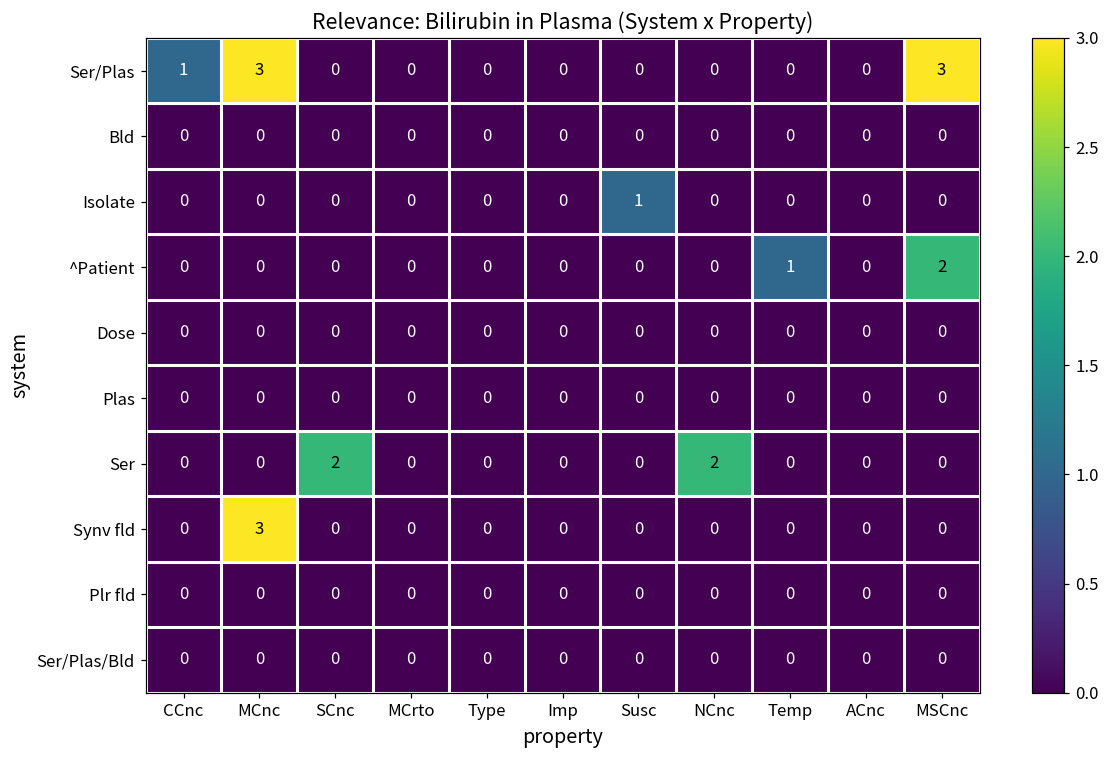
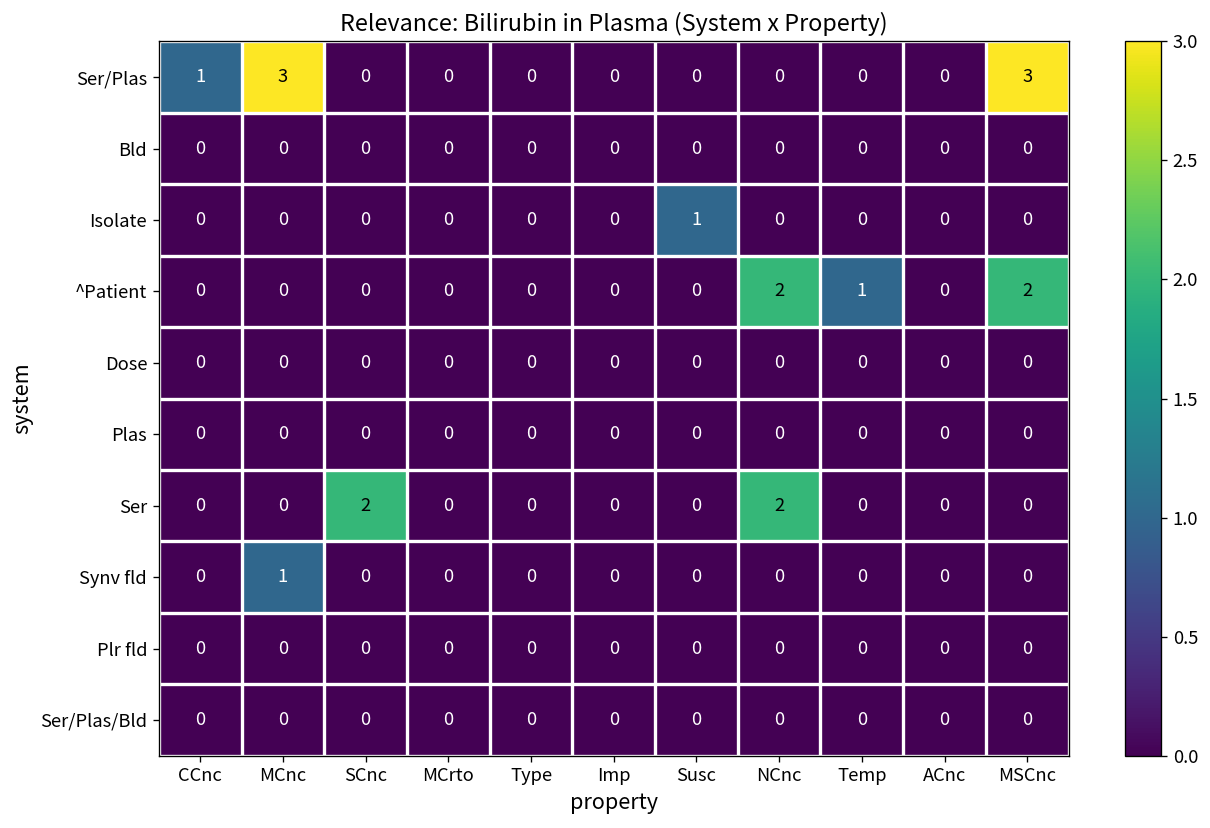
^Patient, NCnc: 0 -> 2
Synv fld, MCnc: 3 -> 1
